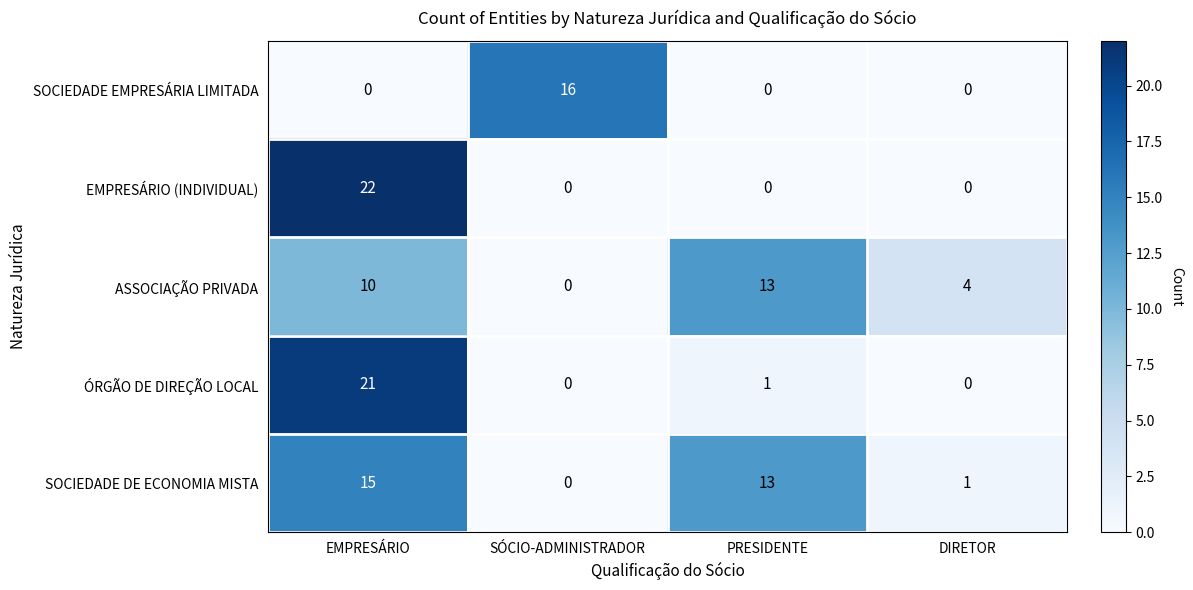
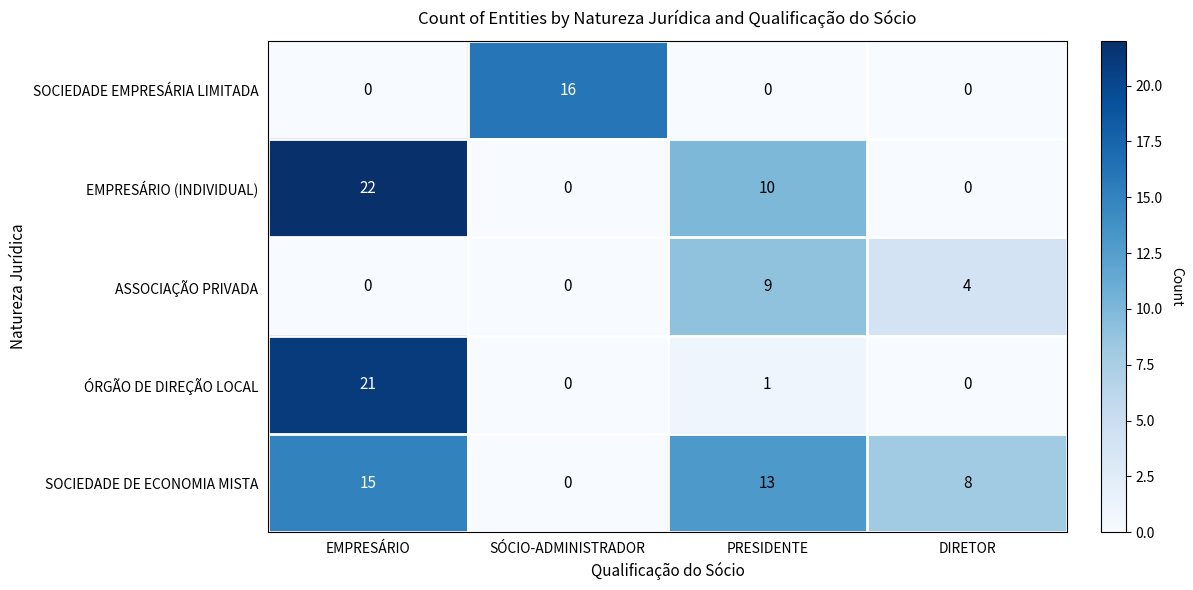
EMPRESÁRIO (INDIVIDUAL), PRESIDENTE: 0 -> 10
ASSOCIAÇÃO PRIVADA, EMPRESÁRIO: 10 -> 0
ASSOCIAÇÃO PRIVADA, PRESIDENTE: 13 -> 9
SOCIEDADE DE ECONOMIA MISTA, DIRETOR: 1 -> 8
